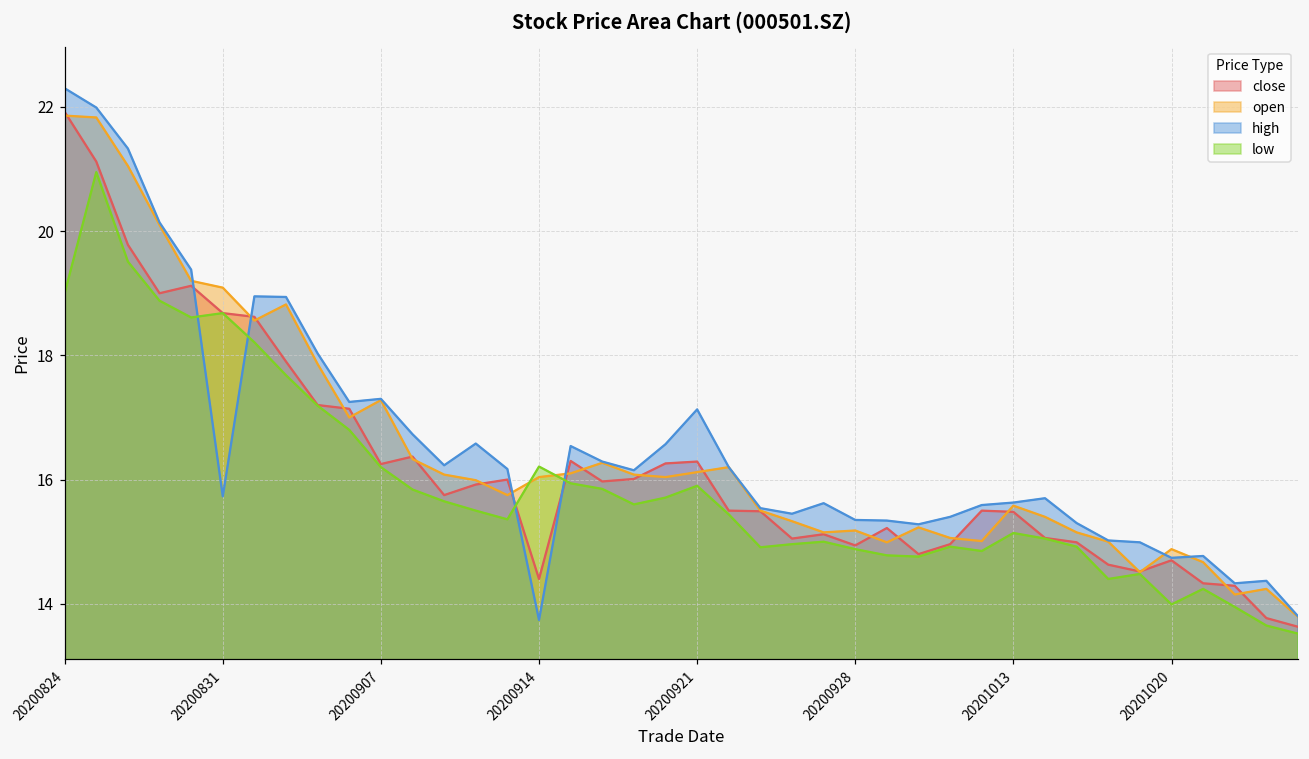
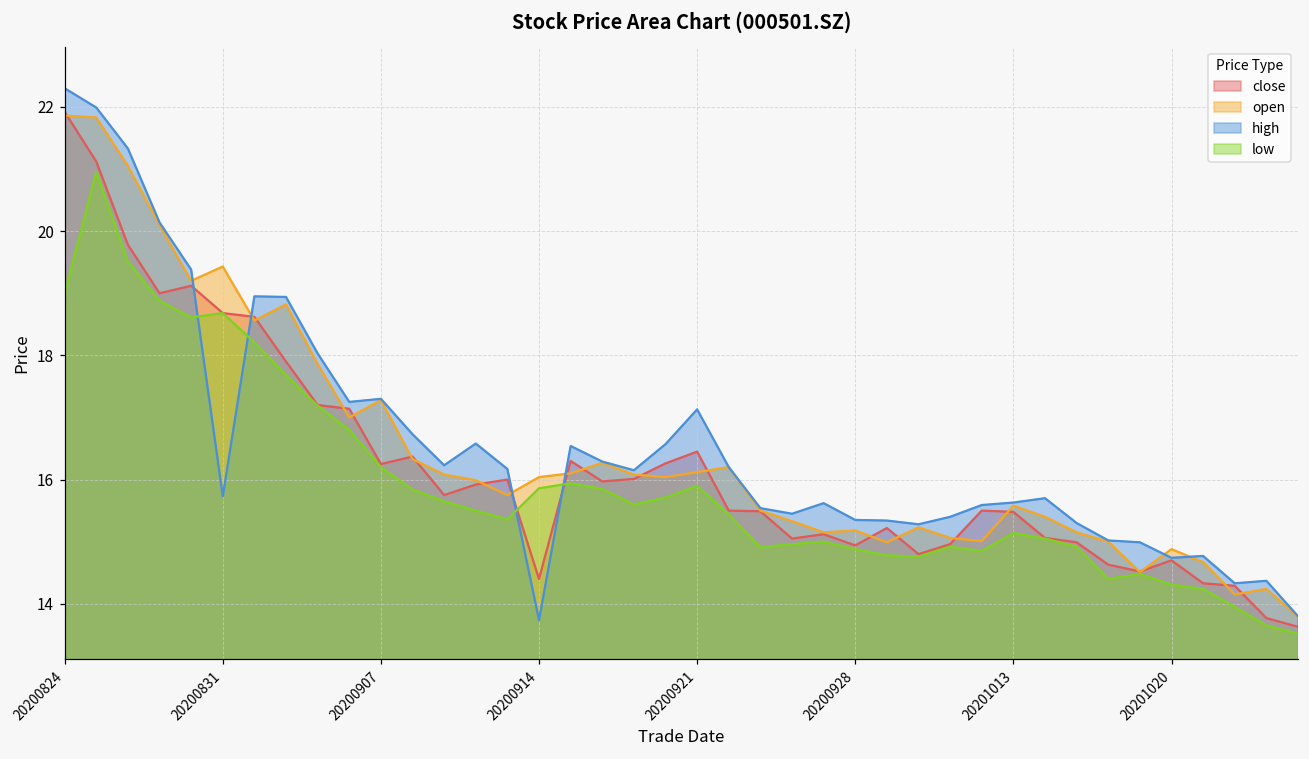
open, 20200831: 19.1 -> 19.4
low, 20200914: 16.2 -> 15.9
close, 20200921: 16.3 -> 16.5
low, 20201020: 14.0 -> 14.3
